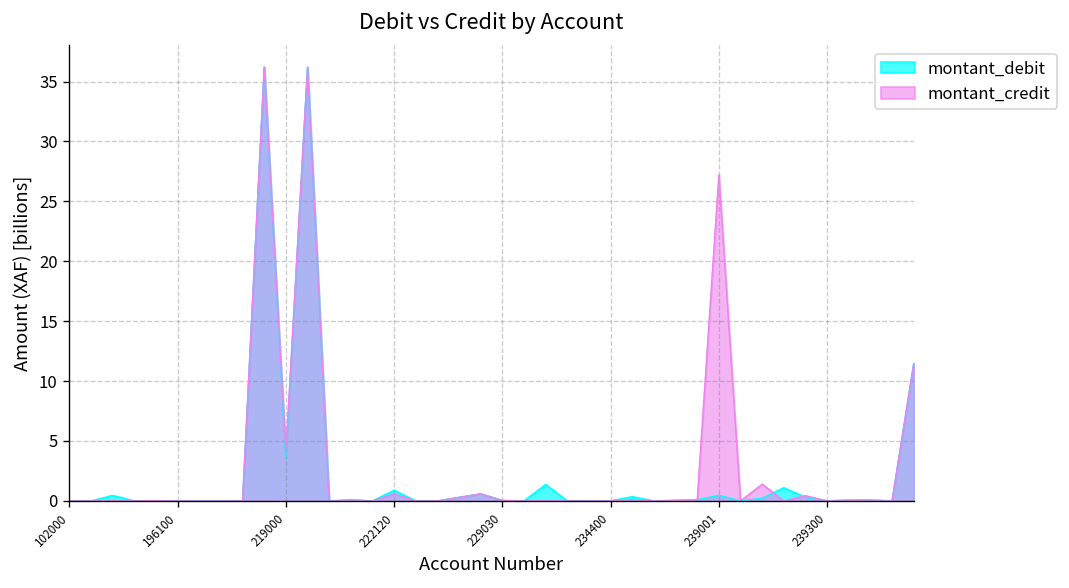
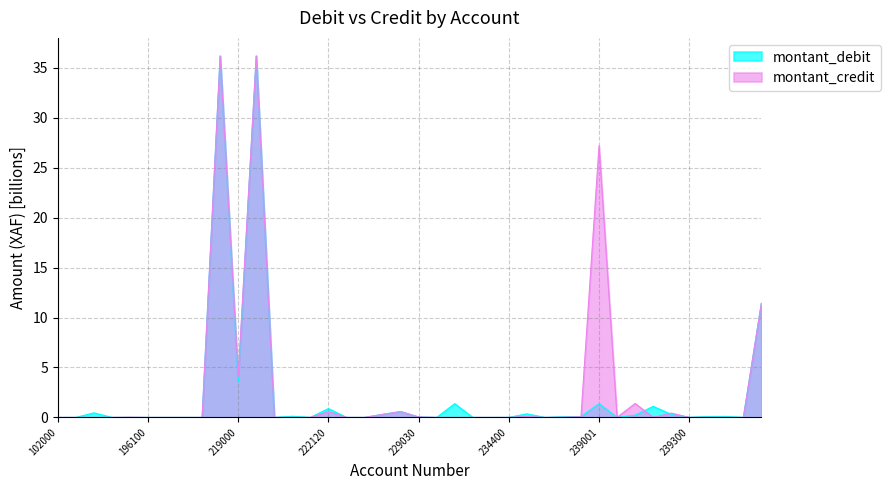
montant_debit, 239001: 0 -> 1
